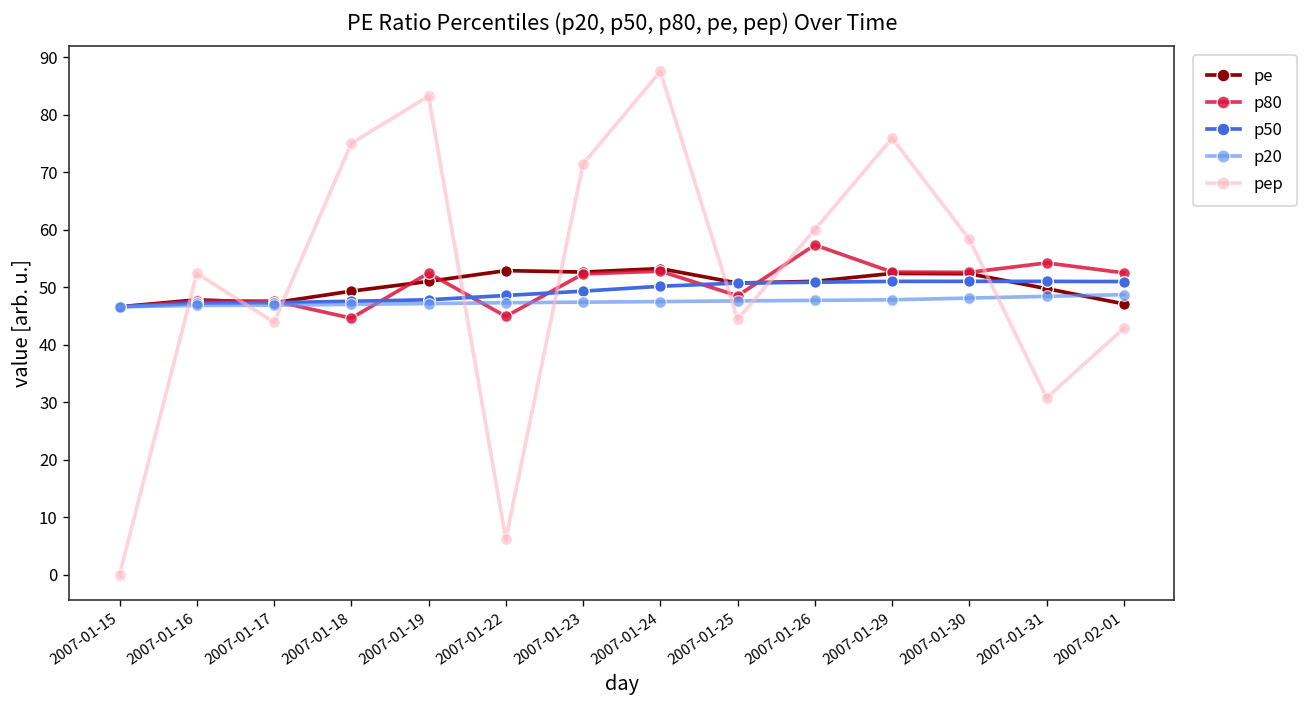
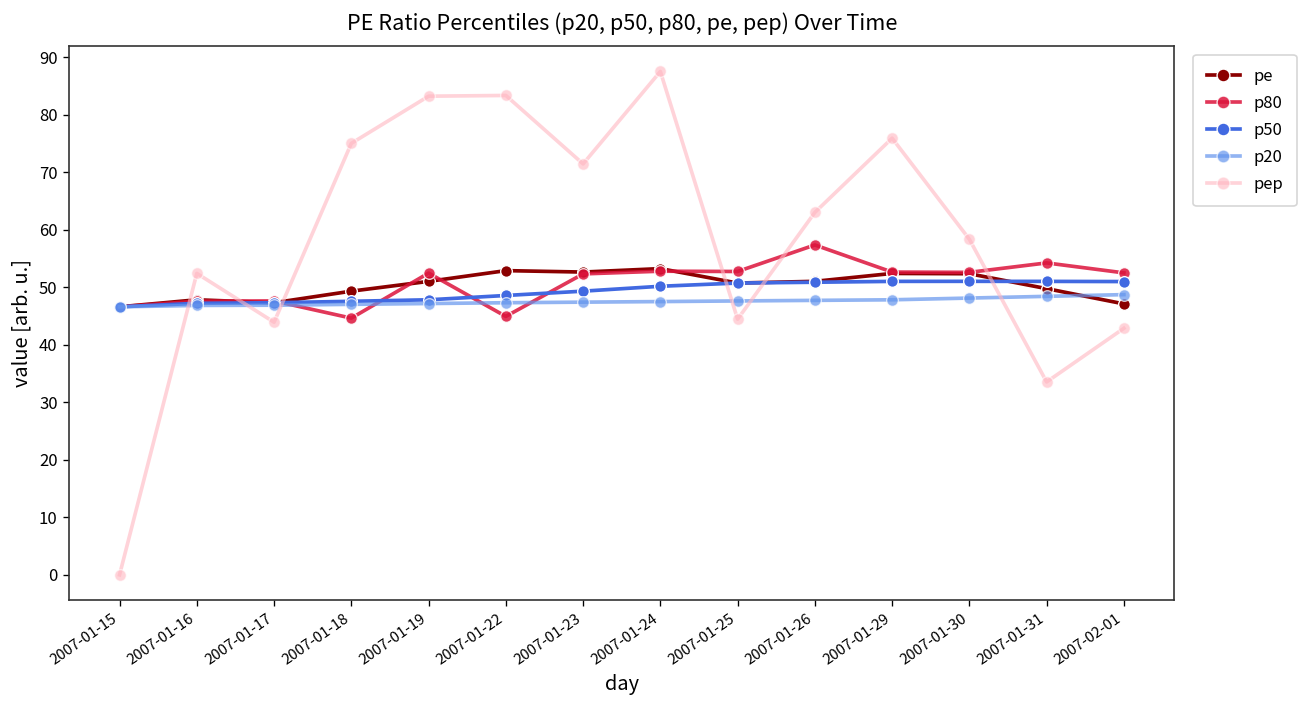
pep, 2007-01-22: 6 -> 83
p80, 2007-01-25: 49 -> 53
pep, 2007-01-26: 60 -> 63
pep, 2007-01-31: 31 -> 34
